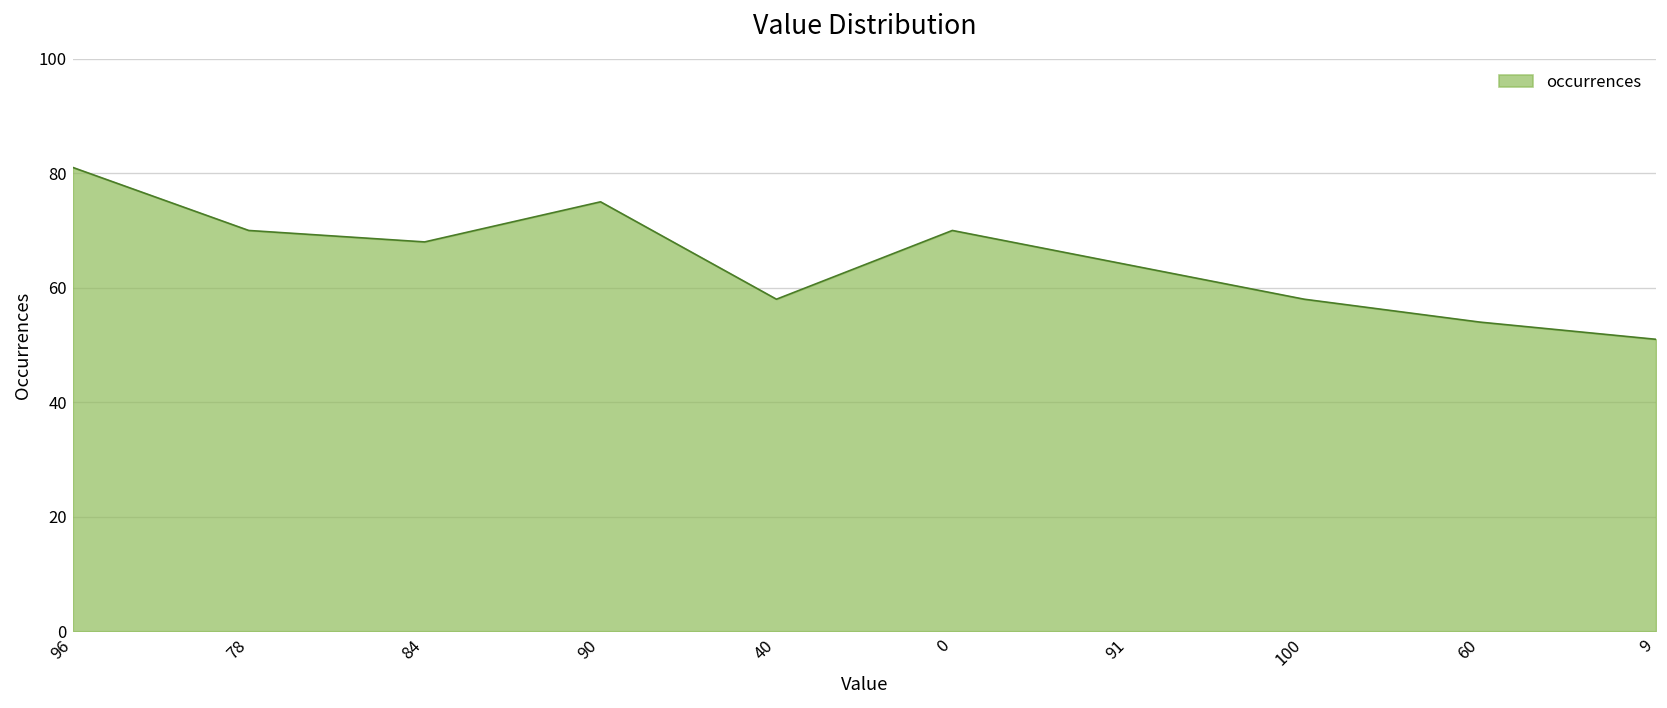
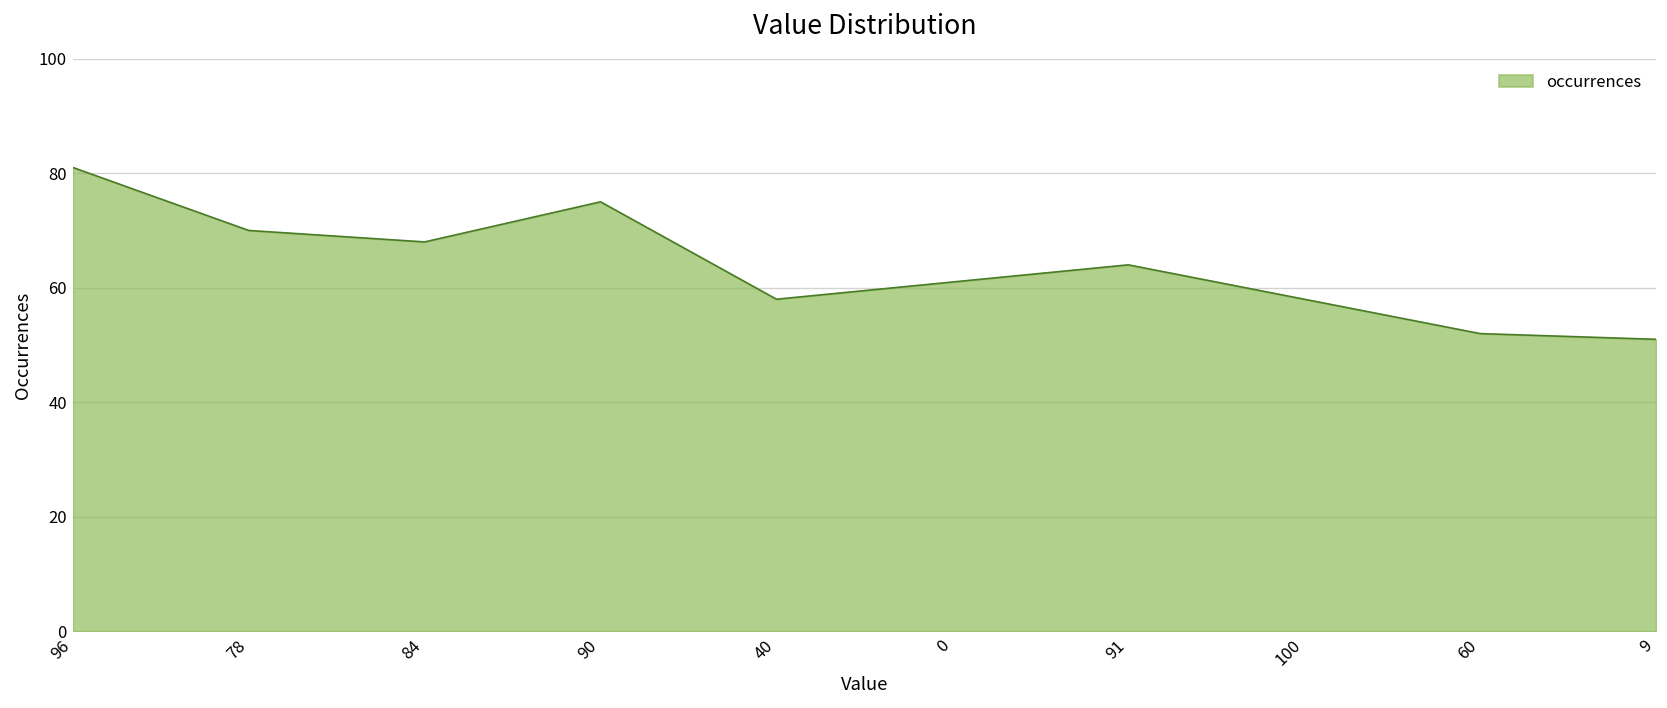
0: 70 -> 61
60: 54 -> 52
